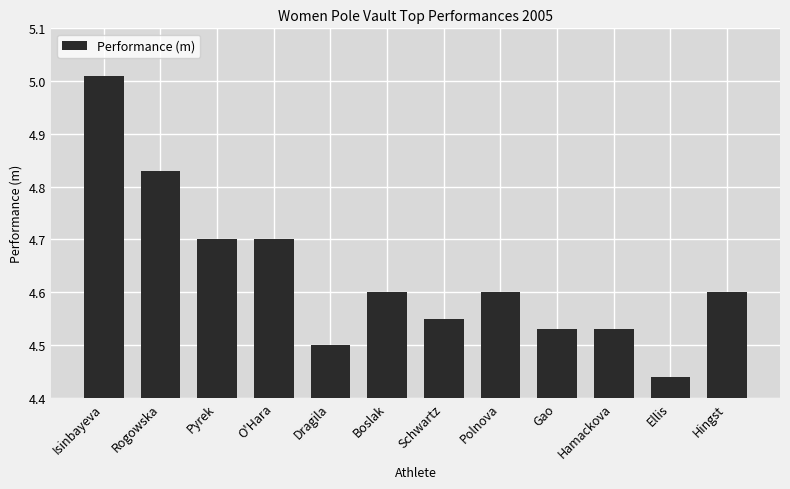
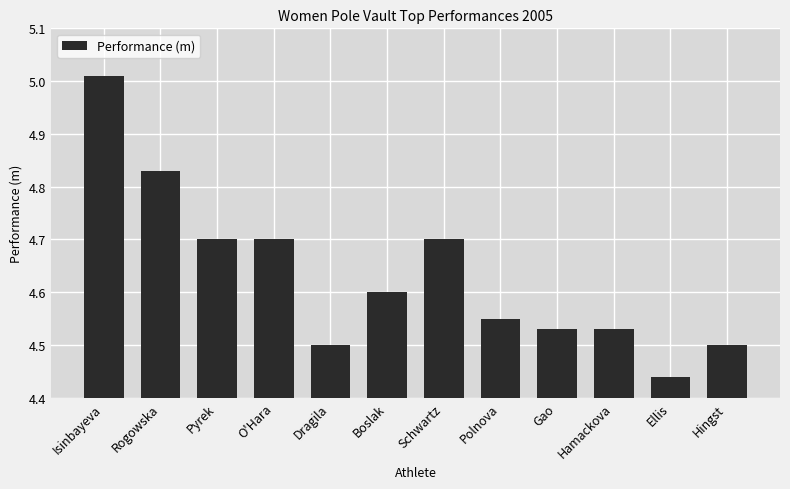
Schwartz: 4.55 -> 4.70
Polnova: 4.60 -> 4.55
Hingst: 4.6 -> 4.5
